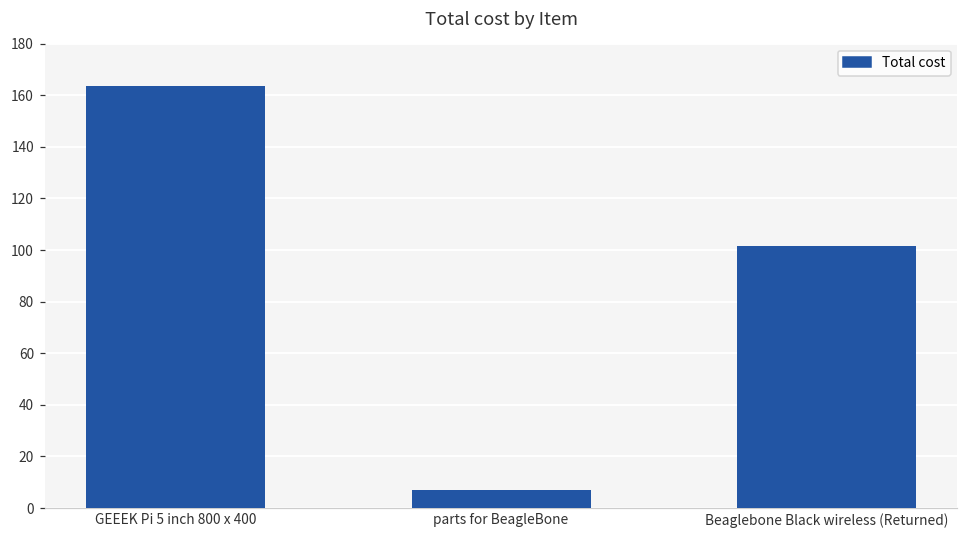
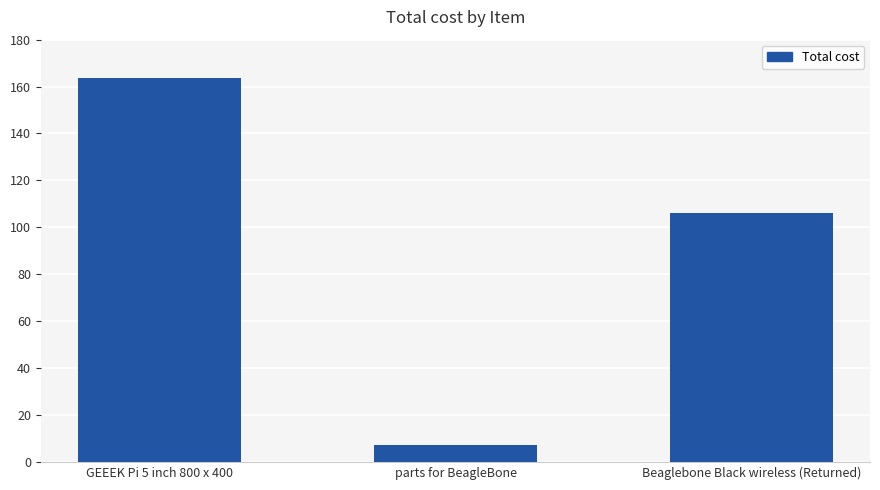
Beaglebone Black wireless (Returned): 101 -> 106
